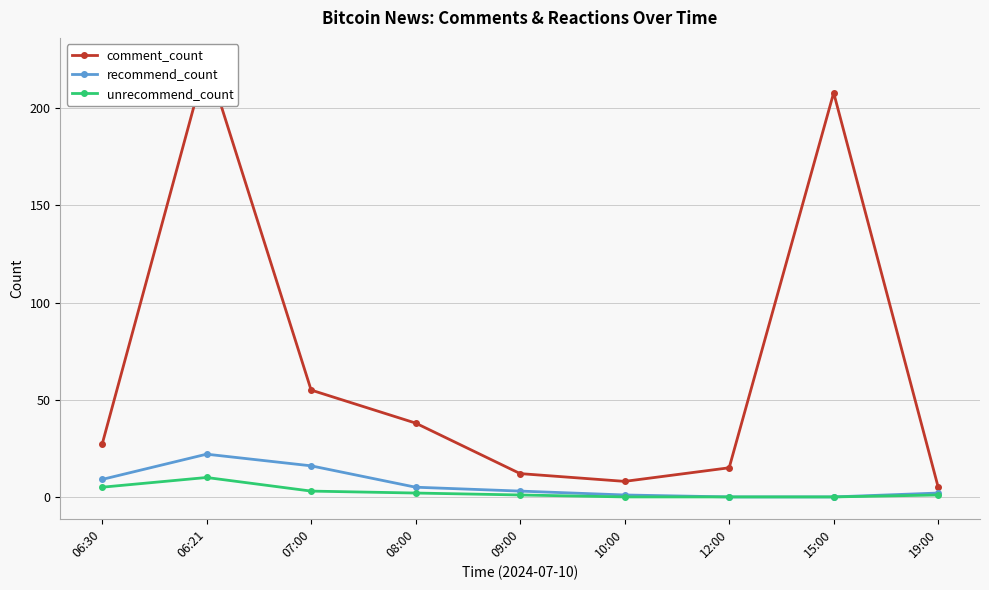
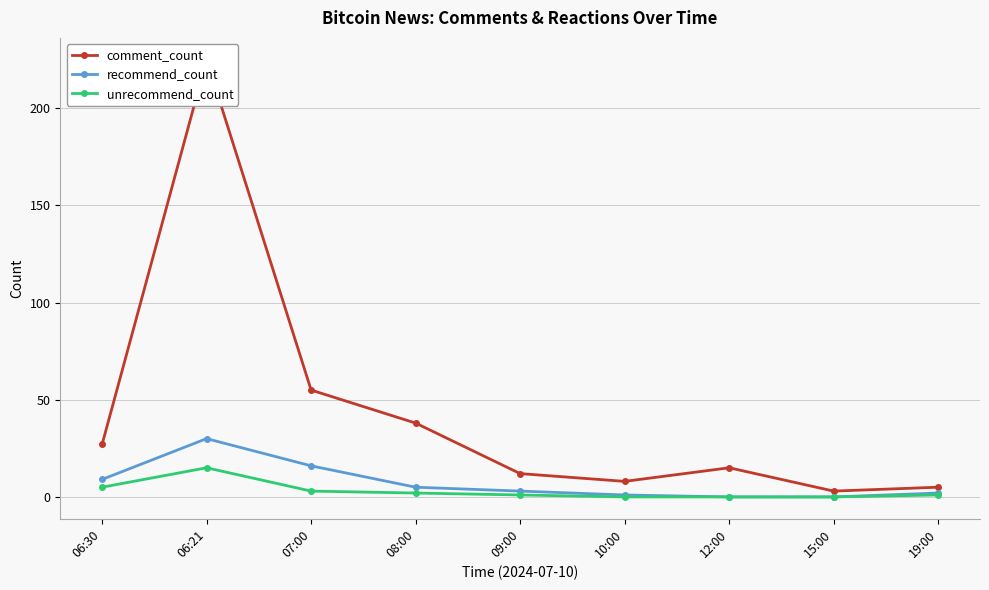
recommend_count, 06:21: 22 -> 30
unrecommend_count, 06:21: 10 -> 15
comment_count, 15:00: 208 -> 3
